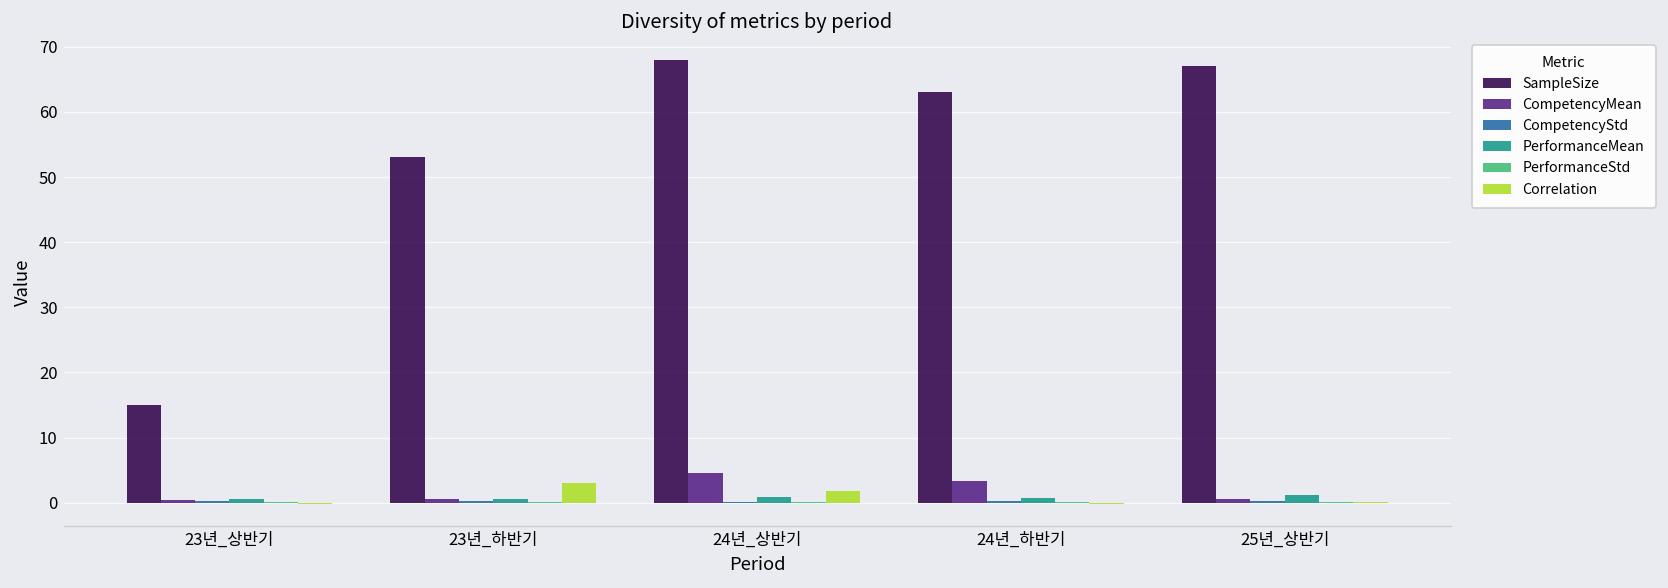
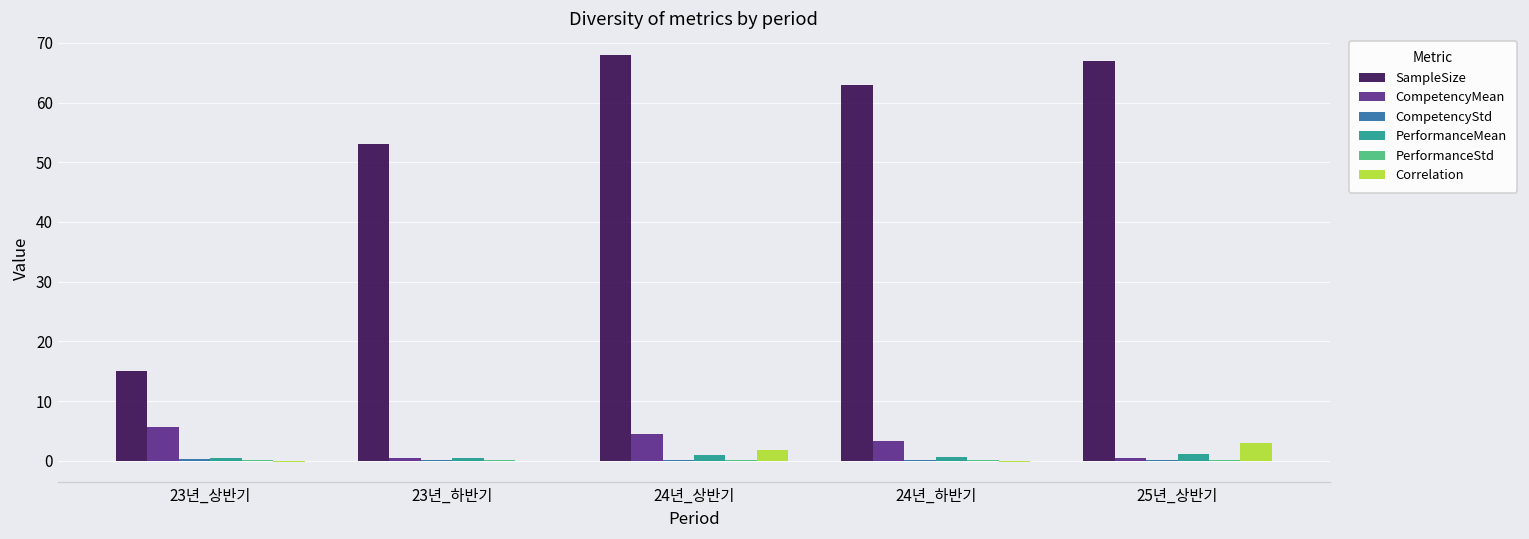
CompetencyMean, 23년_상반기: 0 -> 6
Correlation, 23년_하반기: 3 -> 0
Correlation, 25년_상반기: 0 -> 3
